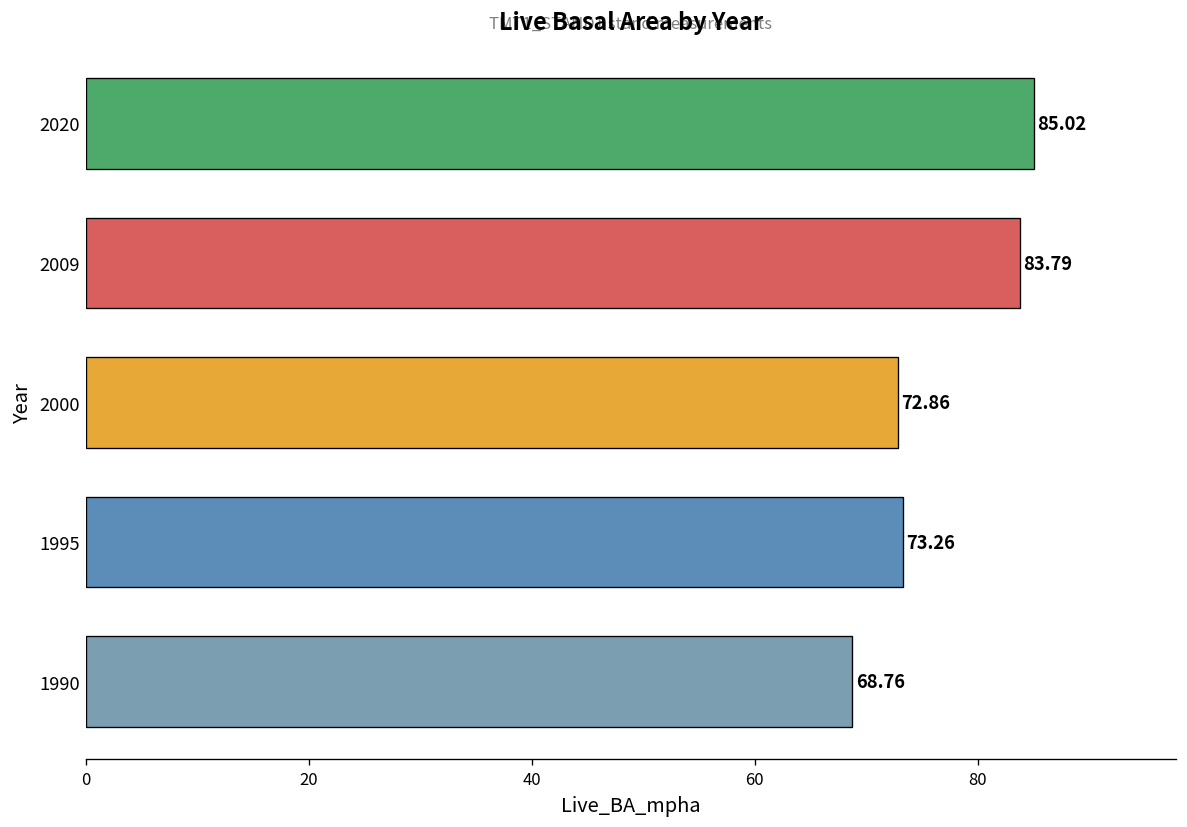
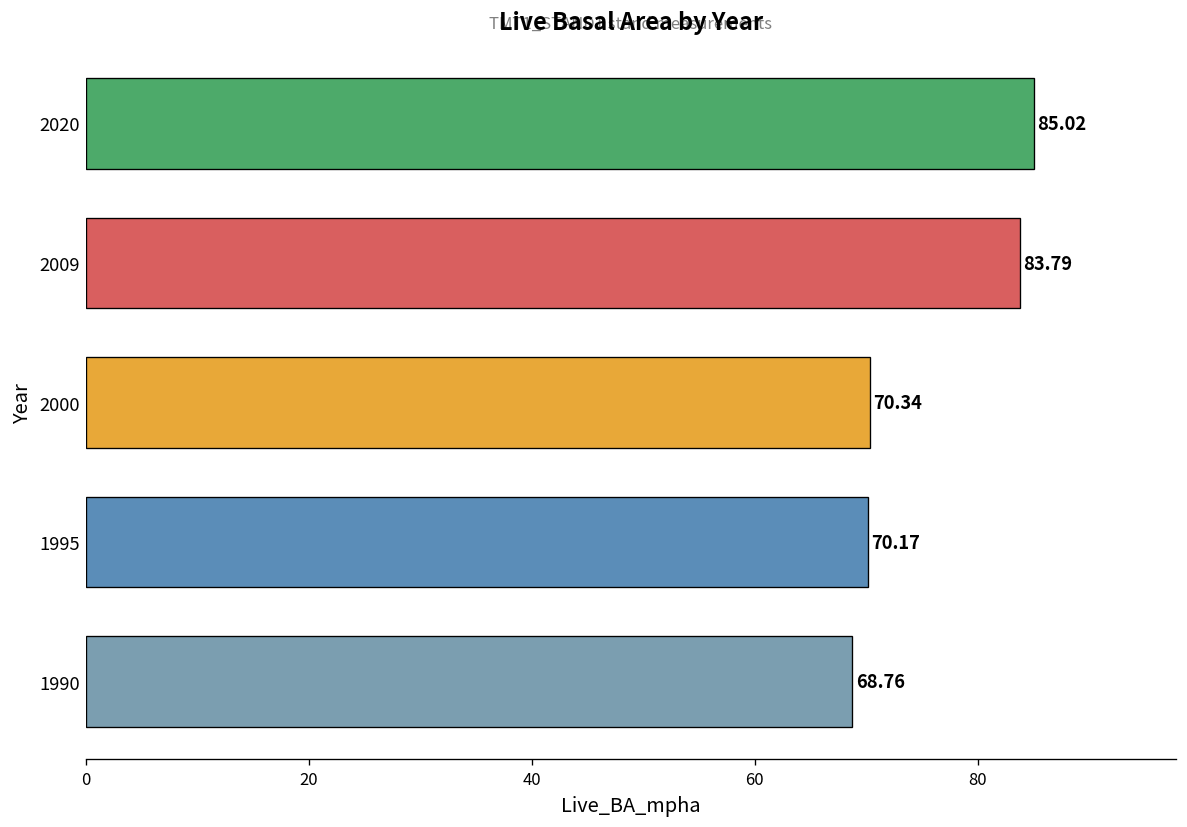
2000: 72.86 -> 70.34
1995: 73.26 -> 70.17
